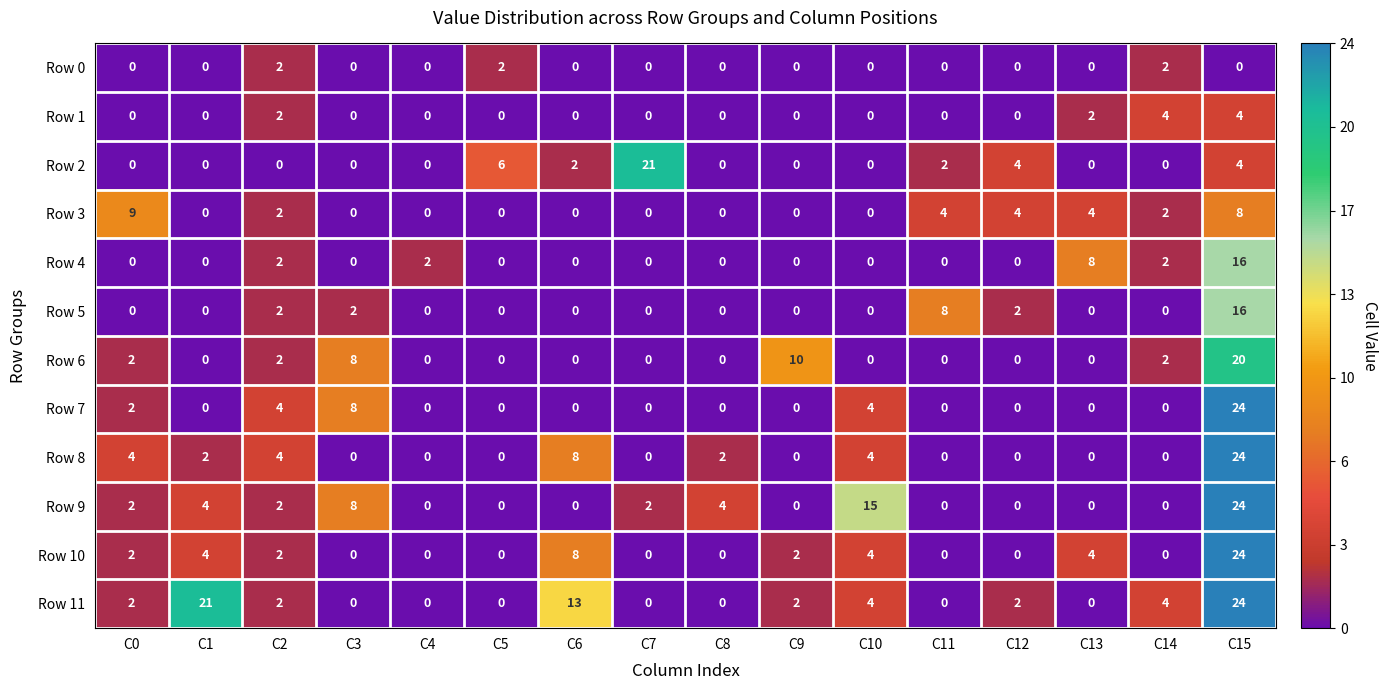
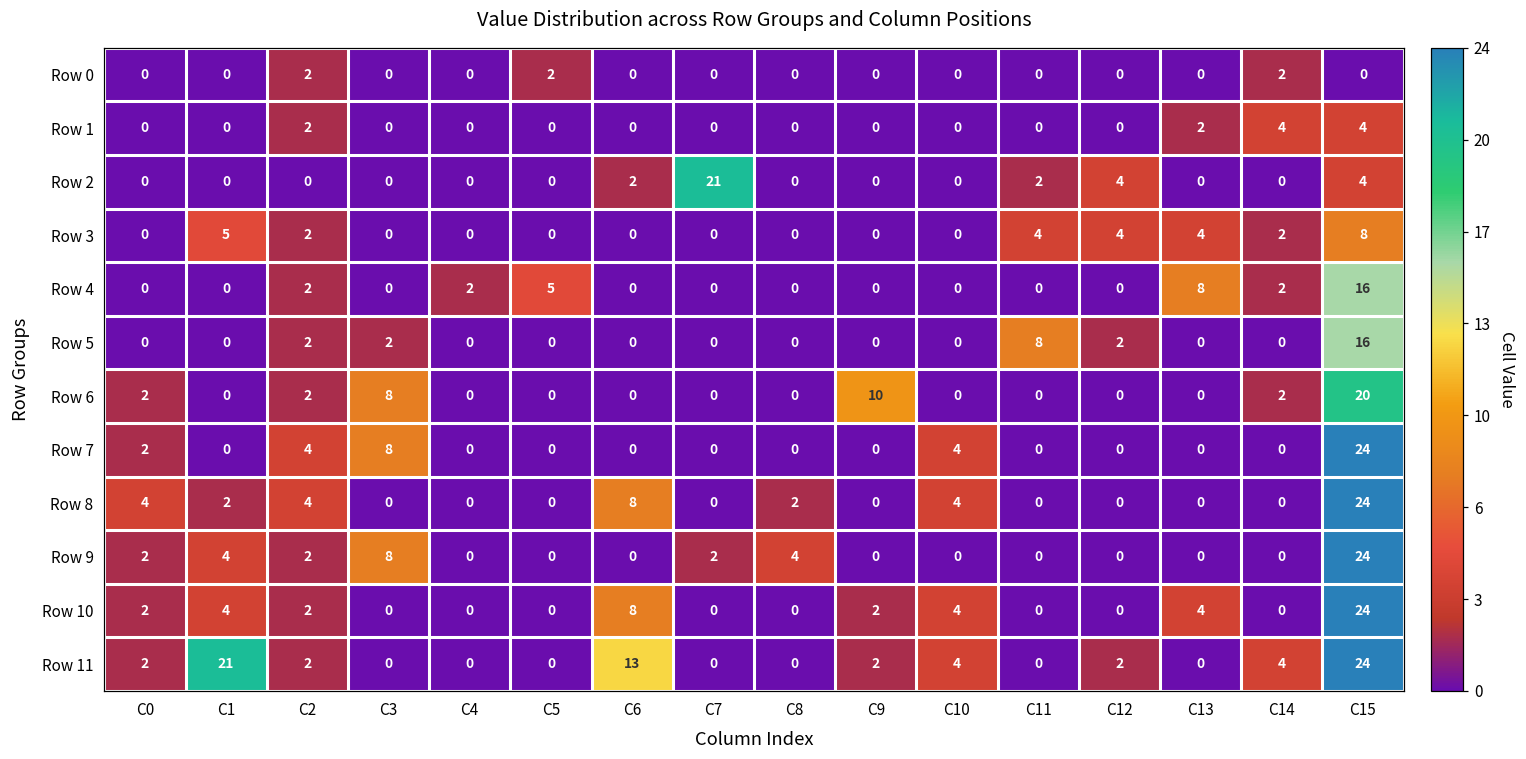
Row 2, C5: 6 -> 0
Row 3, C0: 9 -> 0
Row 3, C1: 0 -> 5
Row 4, C5: 0 -> 5
Row 9, C10: 15 -> 0
